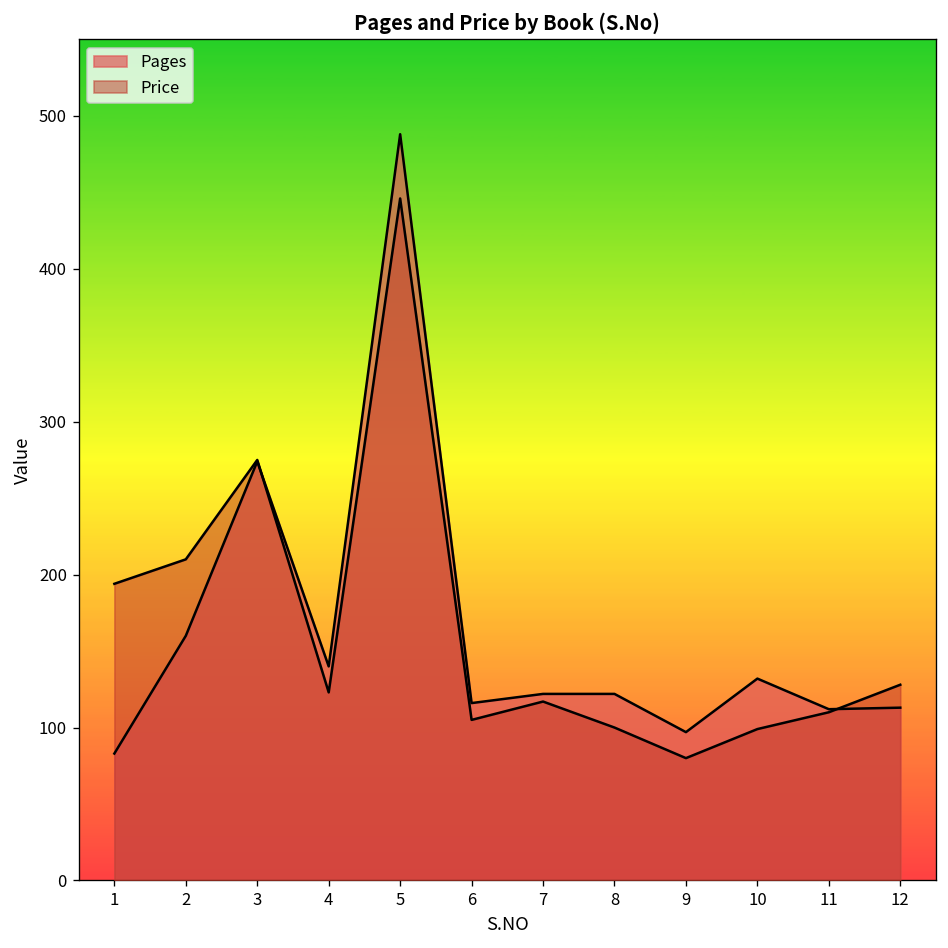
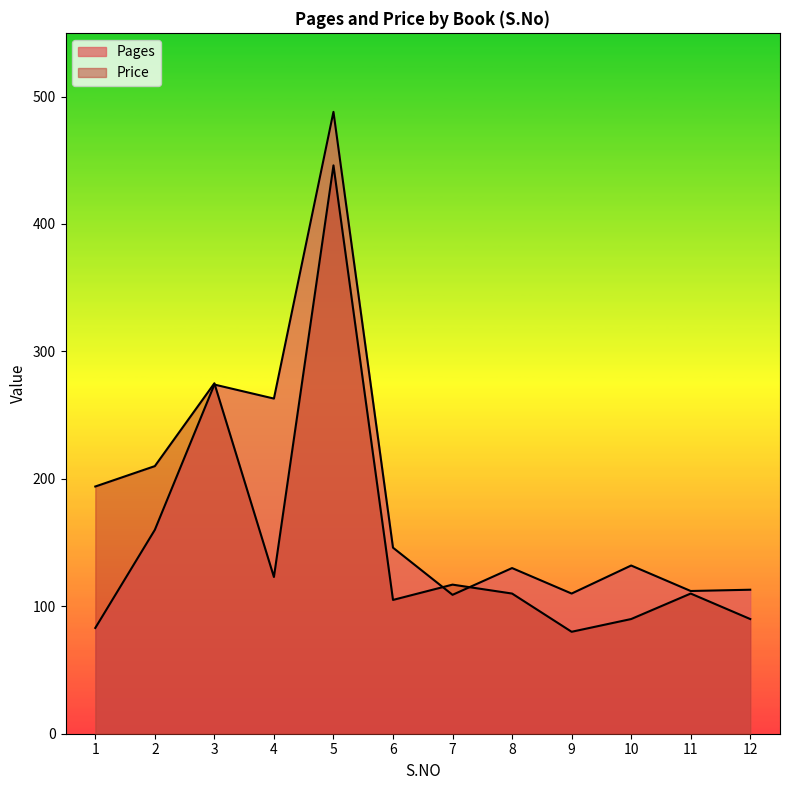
Pages, 4: 140 -> 263
Pages, 6: 116 -> 146
Pages, 7: 122 -> 109
Pages, 8: 122 -> 130
Price, 8: 100 -> 110
Pages, 9: 97 -> 110
Price, 10: 99 -> 90
Price, 12: 128 -> 90
